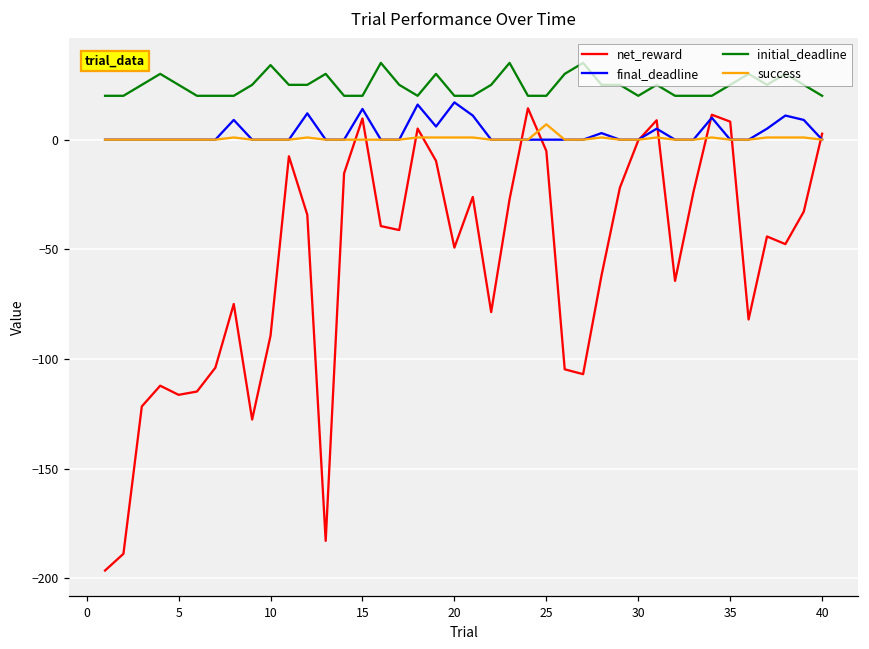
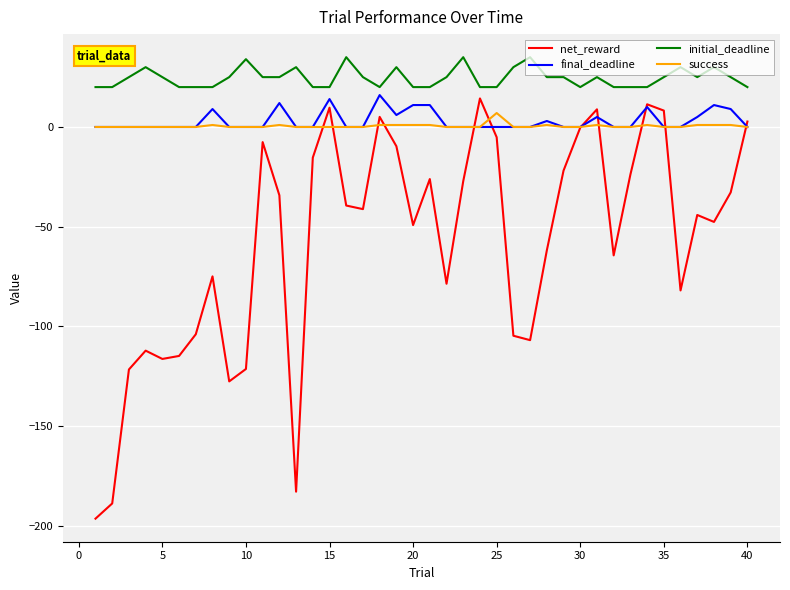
net_reward, 10: -89 -> -121
final_deadline, 20: 17 -> 11
